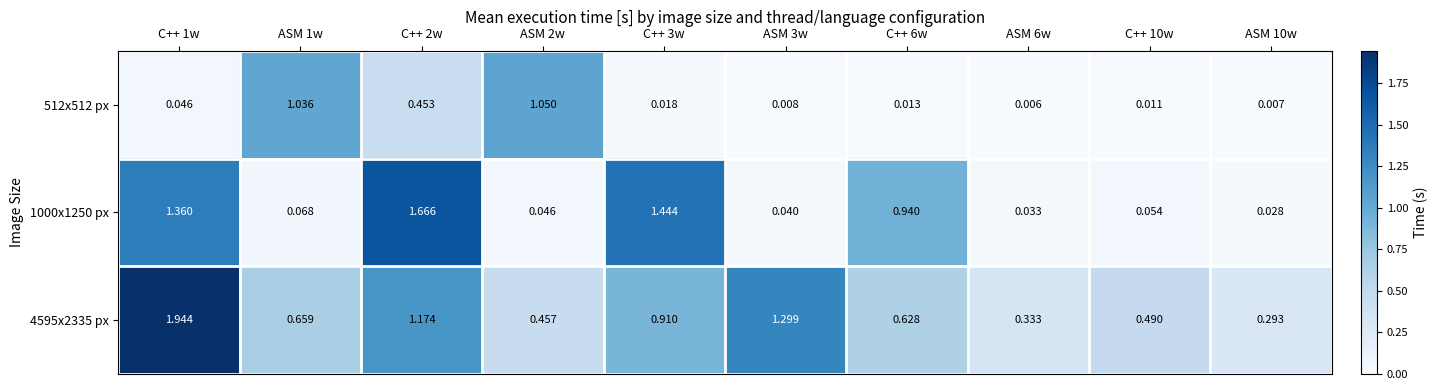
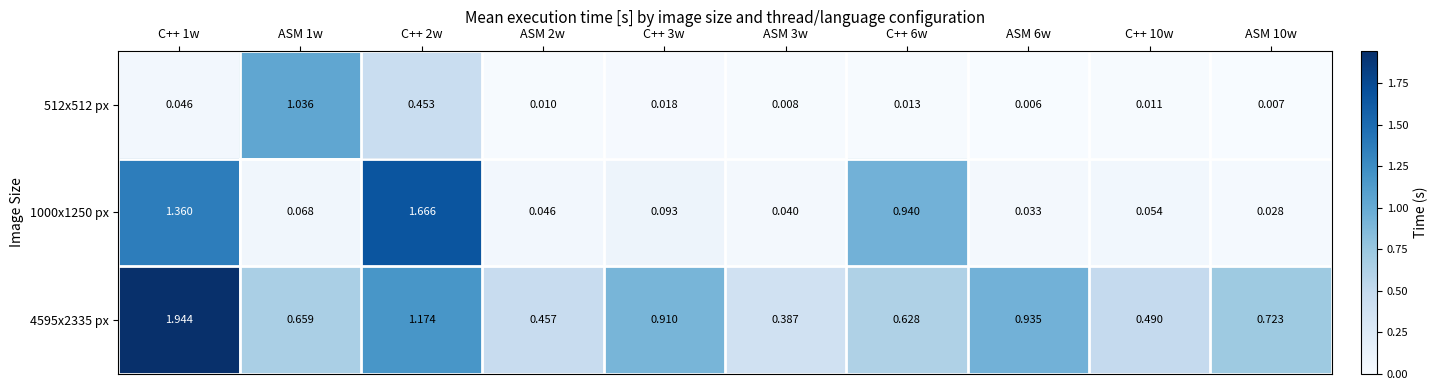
512x512 px, ASM 2w: 1.050 -> 0.010
1000x1250 px, C++ 3w: 1.444 -> 0.093
4595x2335 px, ASM 3w: 1.299 -> 0.387
4595x2335 px, ASM 6w: 0.333 -> 0.935
4595x2335 px, ASM 10w: 0.293 -> 0.723
